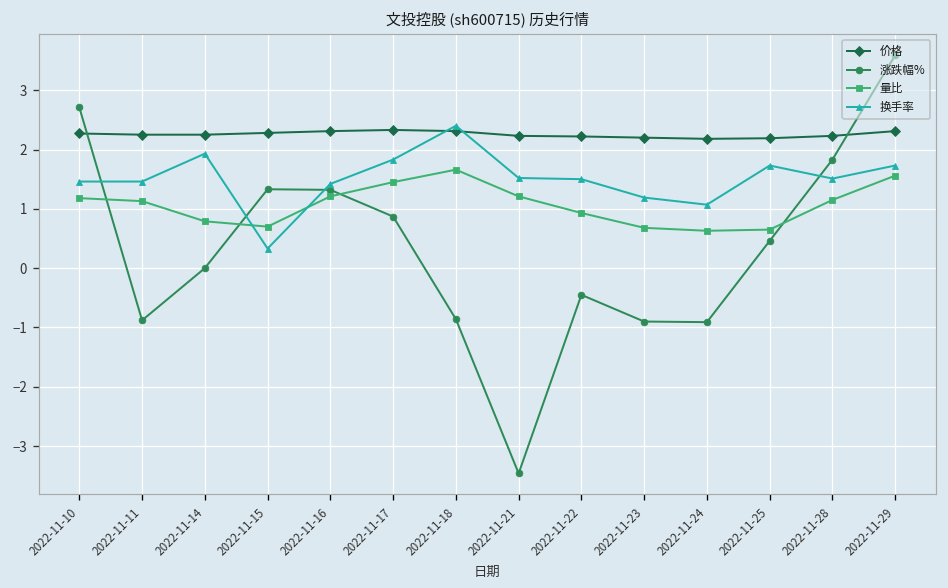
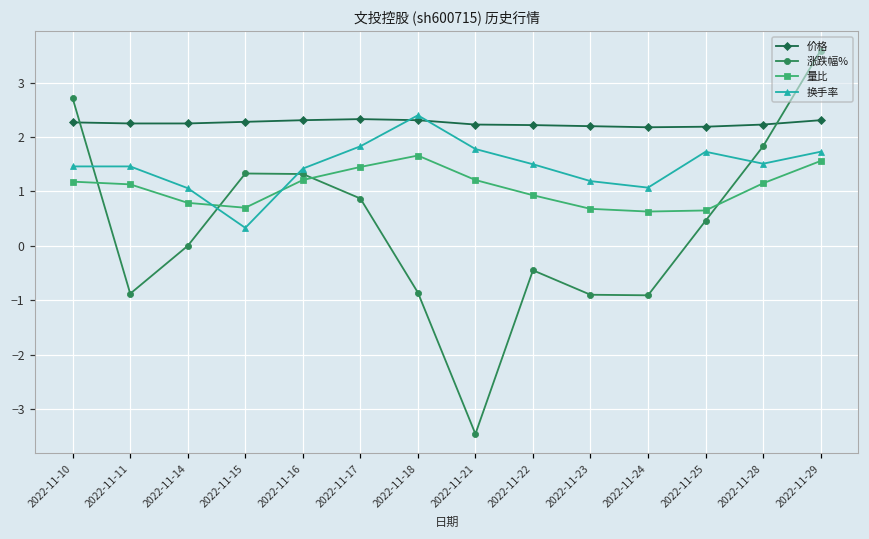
换手率, 2022-11-14: 1.9 -> 1.1
换手率, 2022-11-21: 1.5 -> 1.8
